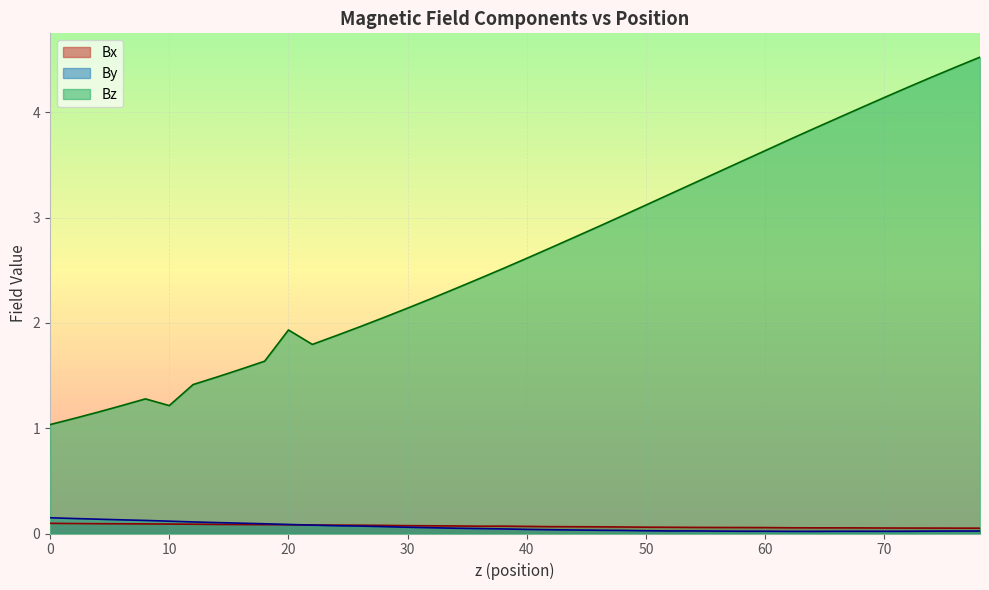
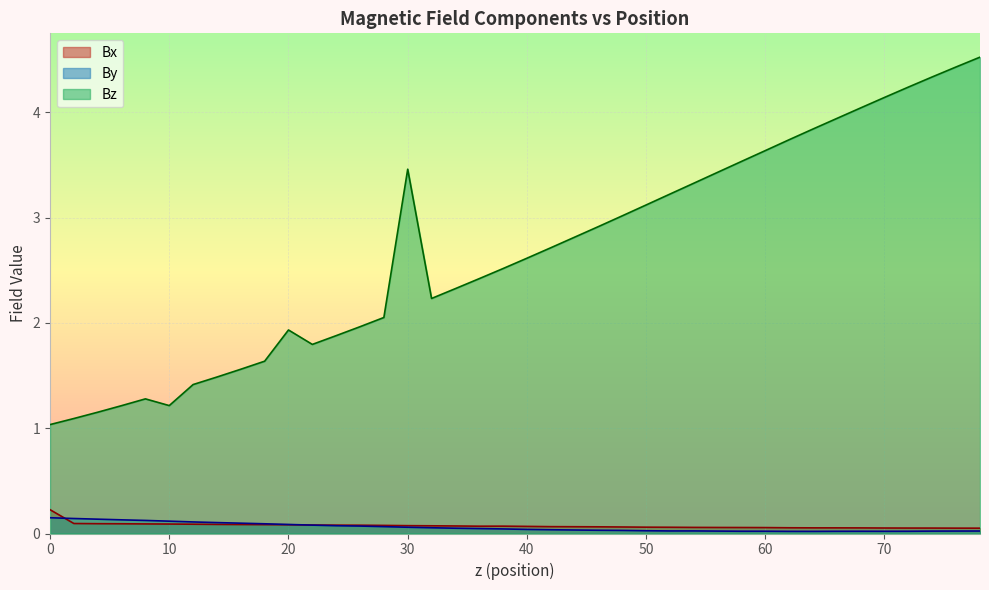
Bx, 0: 0.10 -> 0.23
Bz, 30: 2.14 -> 3.46
